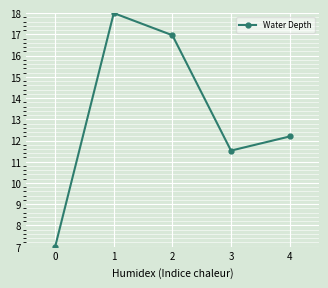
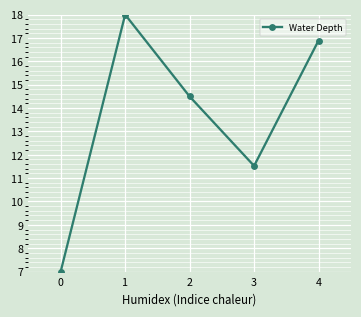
2: 17.0 -> 14.5
4: 12.2 -> 16.9
